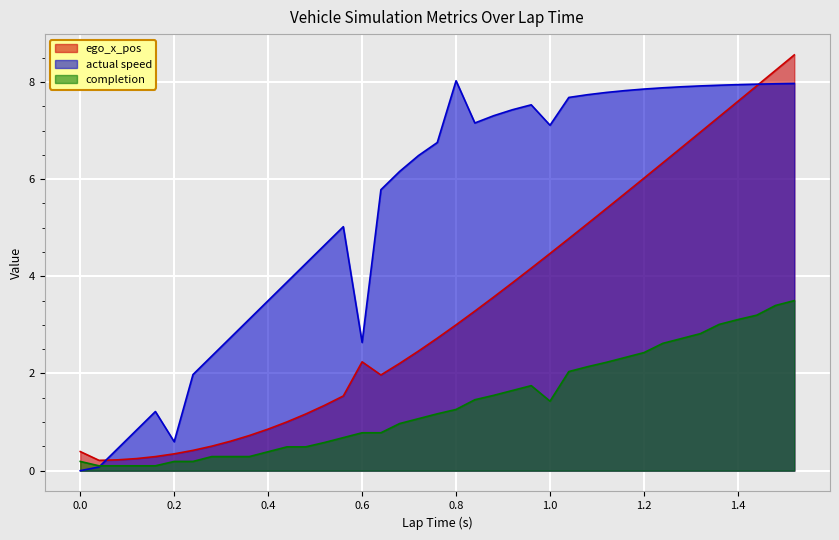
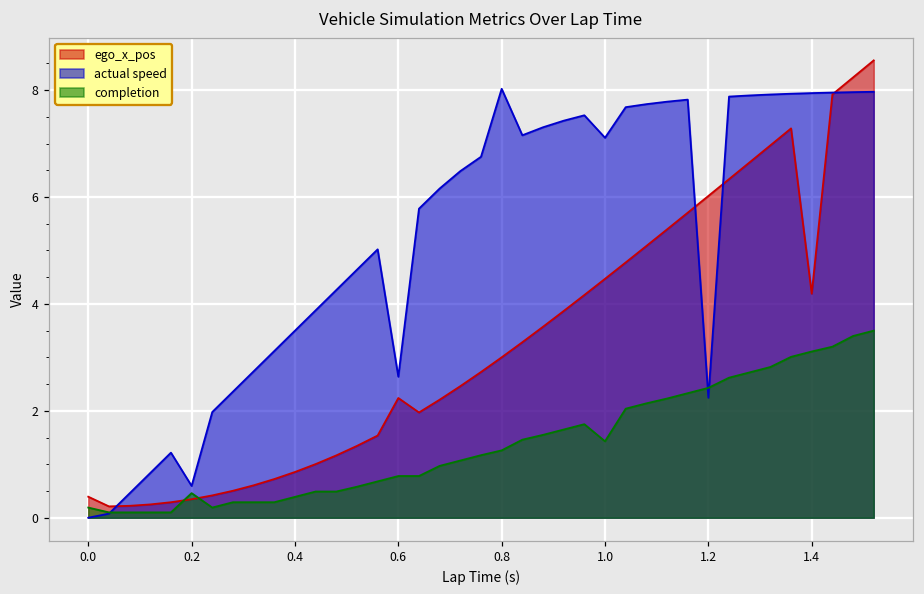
completion, 0.2: 0.2 -> 0.5
actual speed, 1.2: 7.9 -> 2.2
ego_x_pos, 1.4: 7.6 -> 4.2
